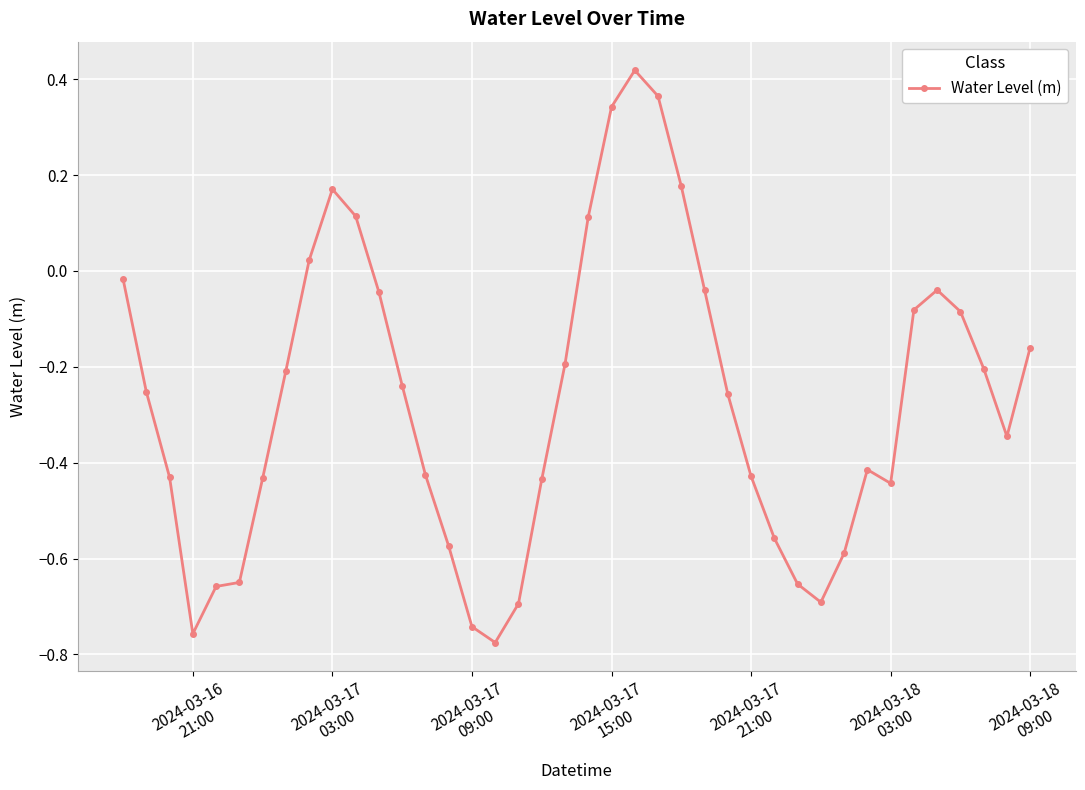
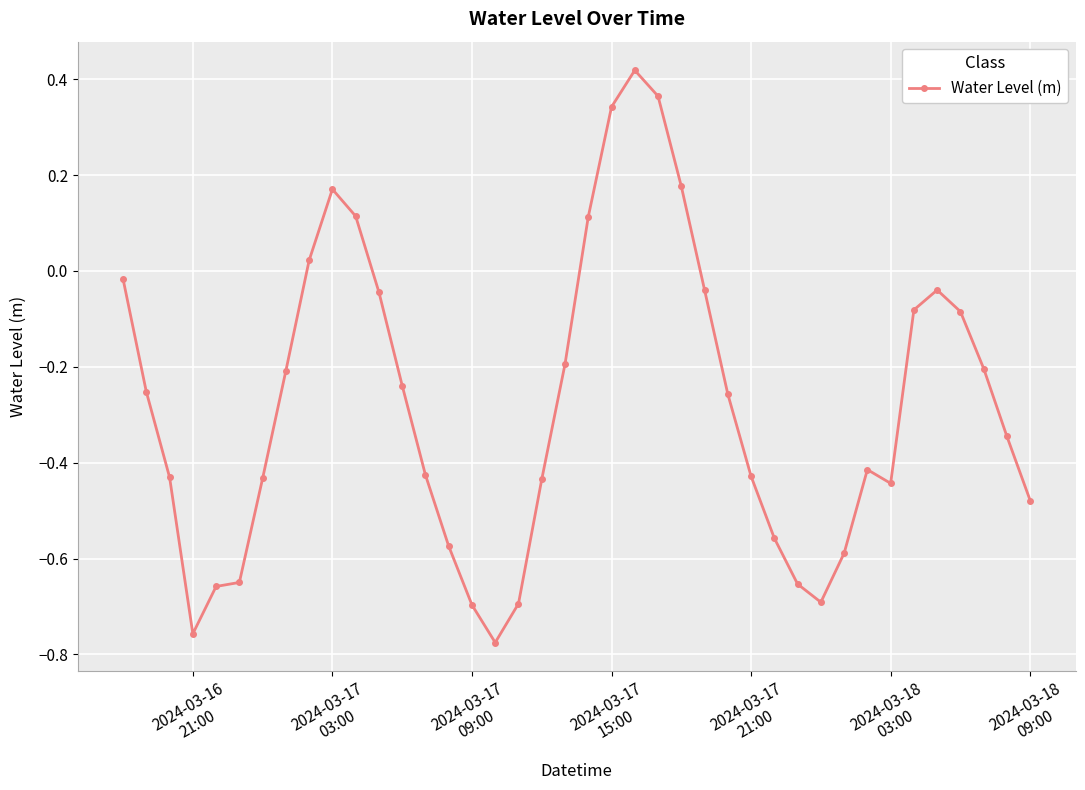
2024-03-17 09:00: -0.74 -> -0.70
2024-03-18 09:00: -0.16 -> -0.48
